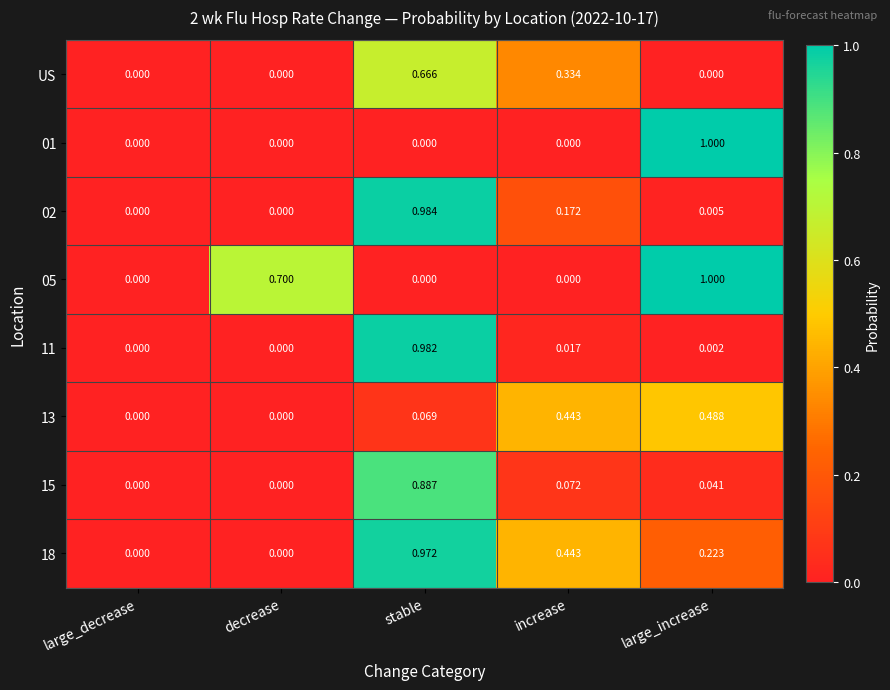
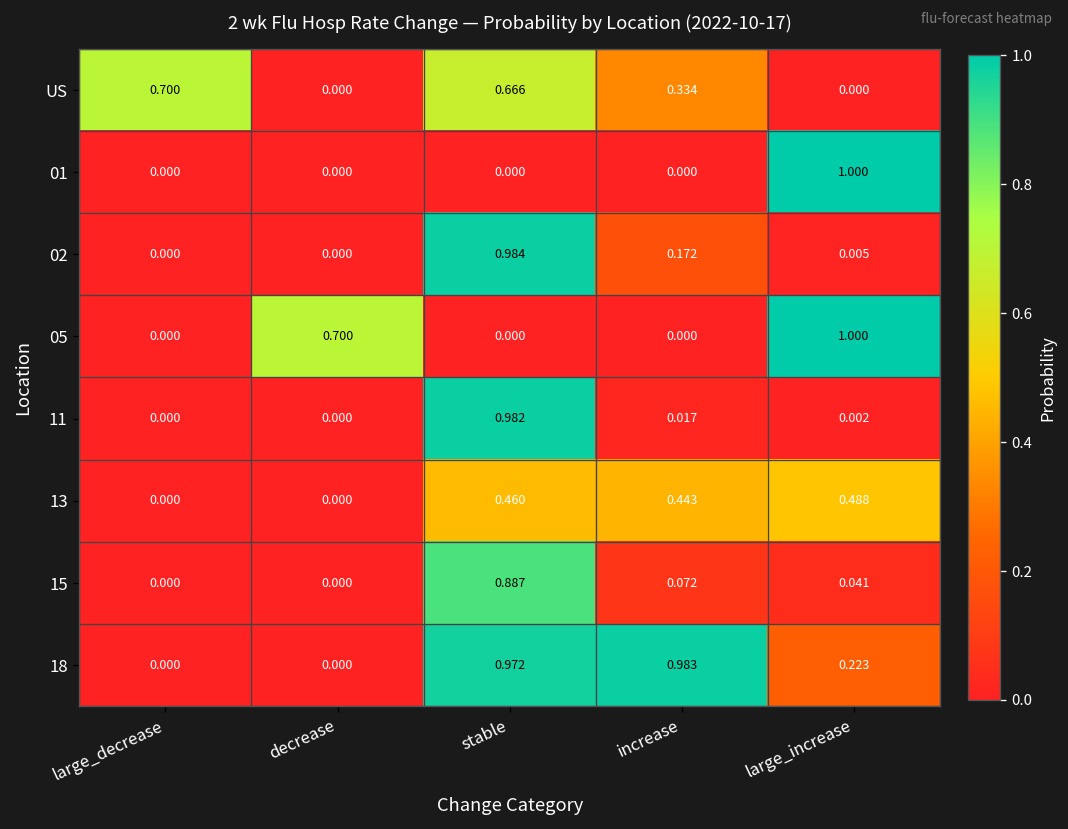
US, large_decrease: 0.000 -> 0.700
13, stable: 0.069 -> 0.460
18, increase: 0.443 -> 0.983
